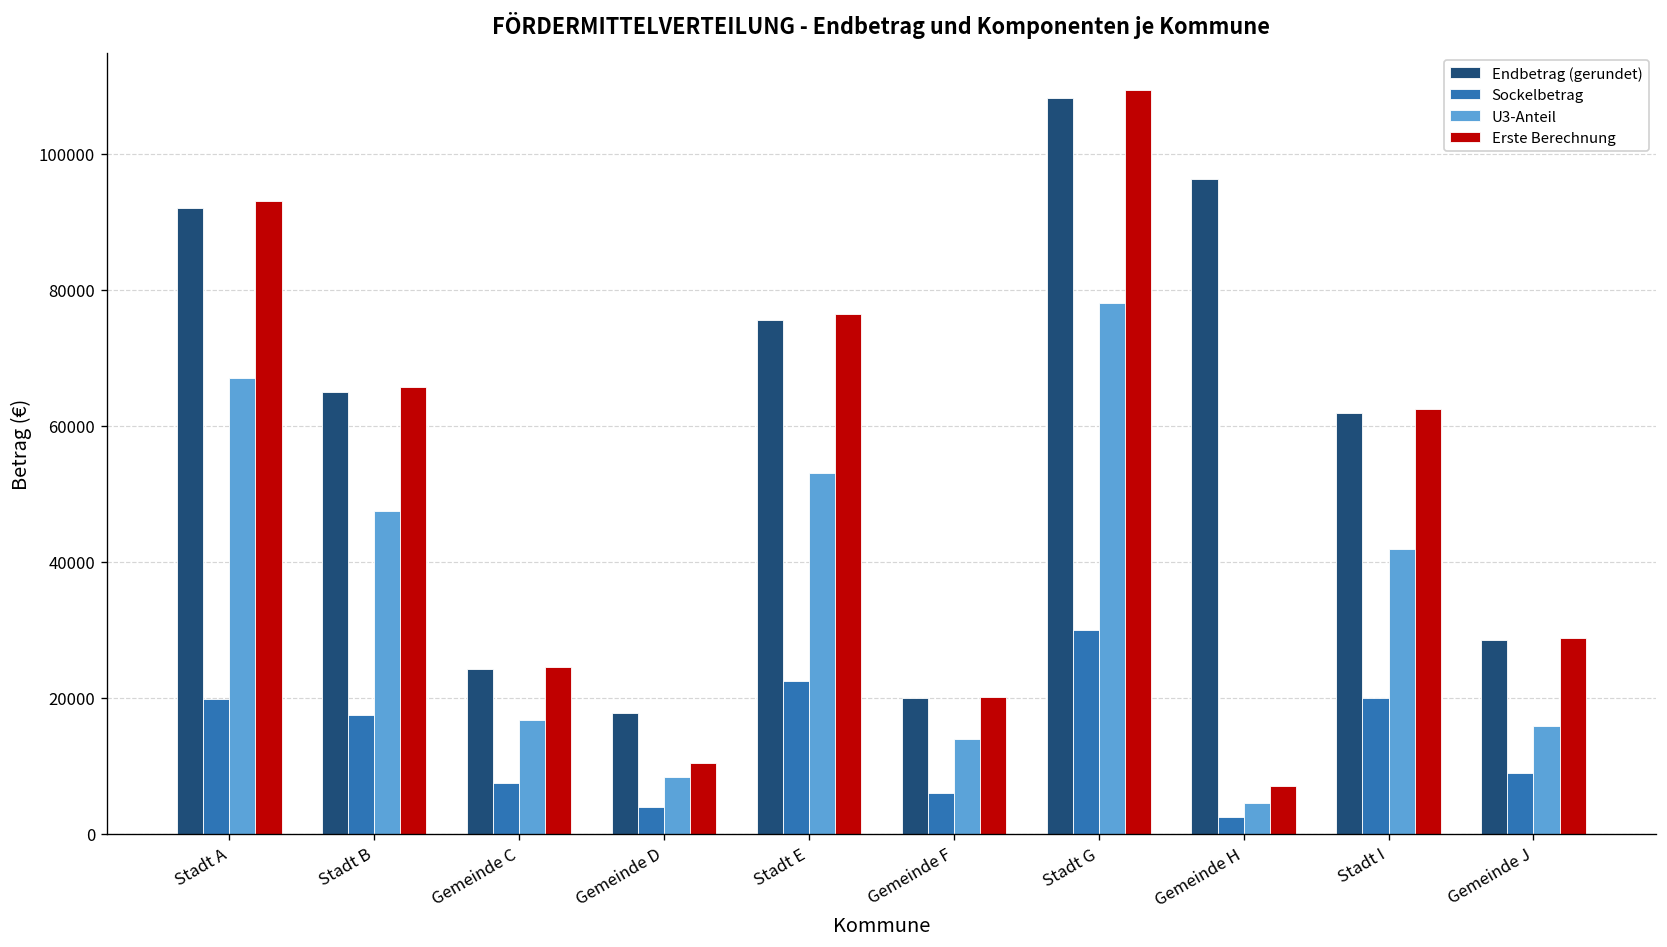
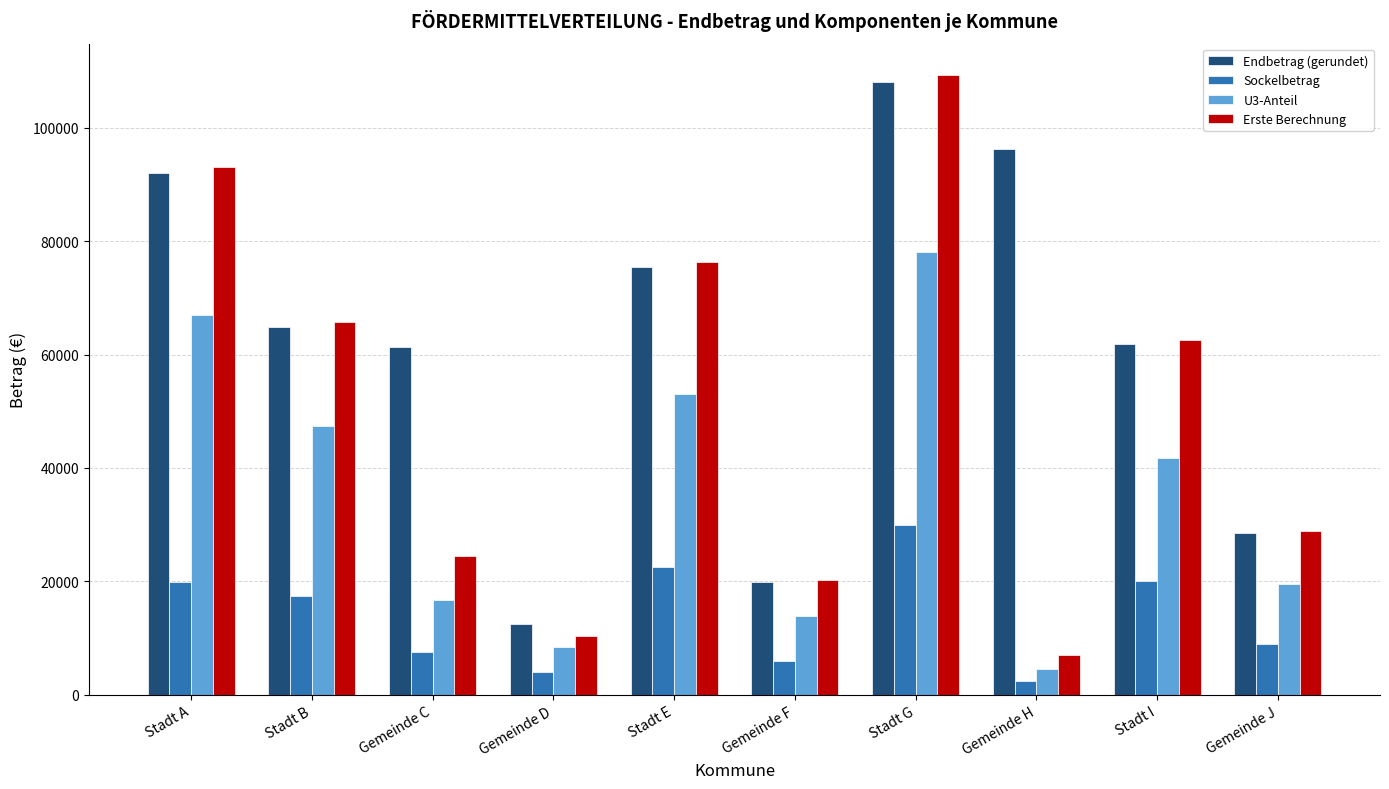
Endbetrag (gerundet), Gemeinde C: 24000 -> 61000
Endbetrag (gerundet), Gemeinde D: 18000 -> 13000
U3-Anteil, Gemeinde J: 16000 -> 20000
